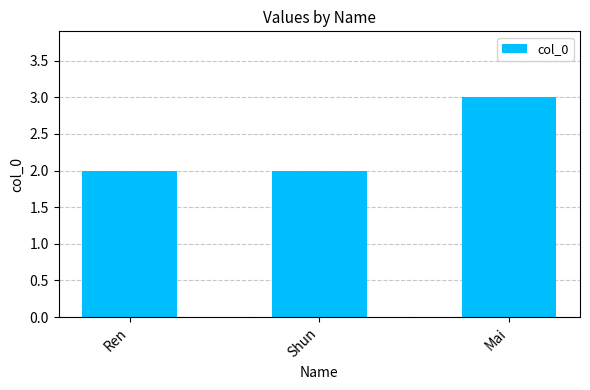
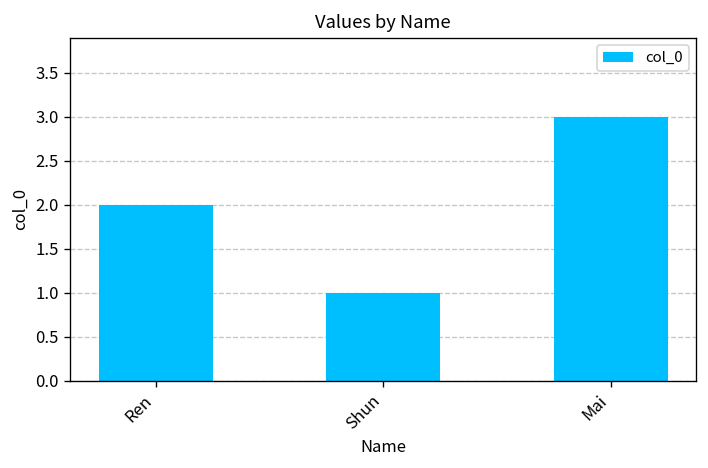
Shun: 2 -> 1
